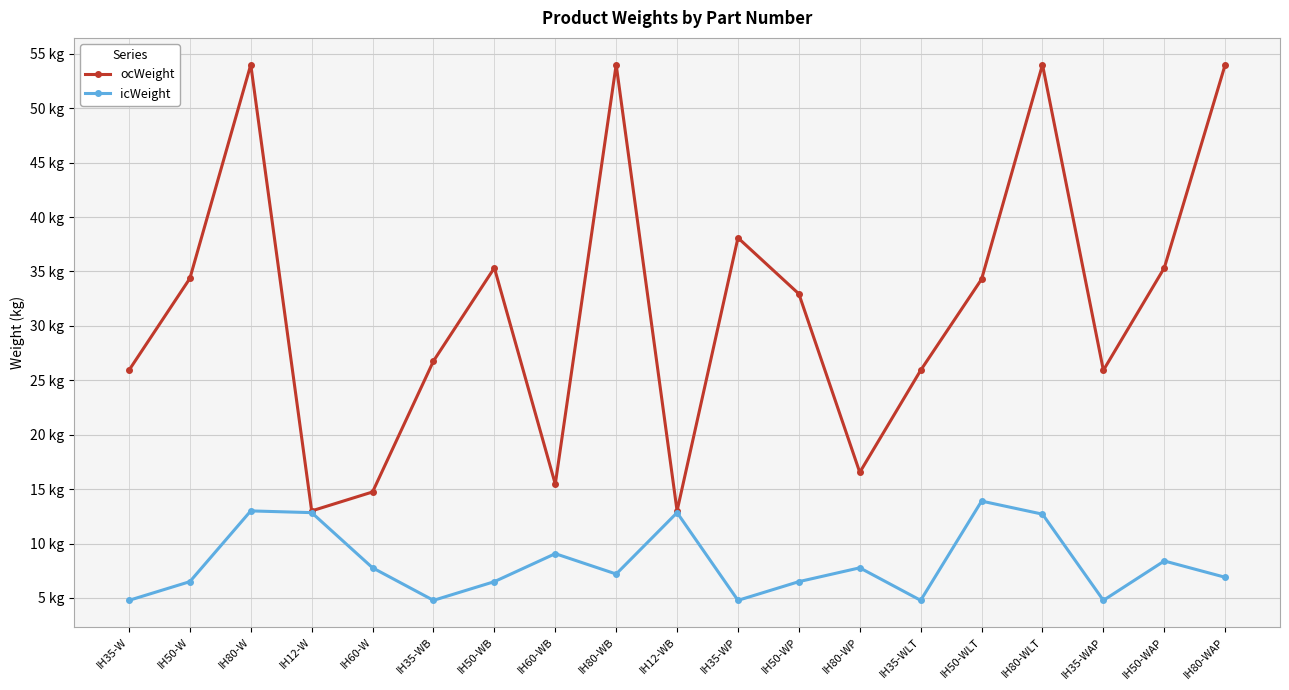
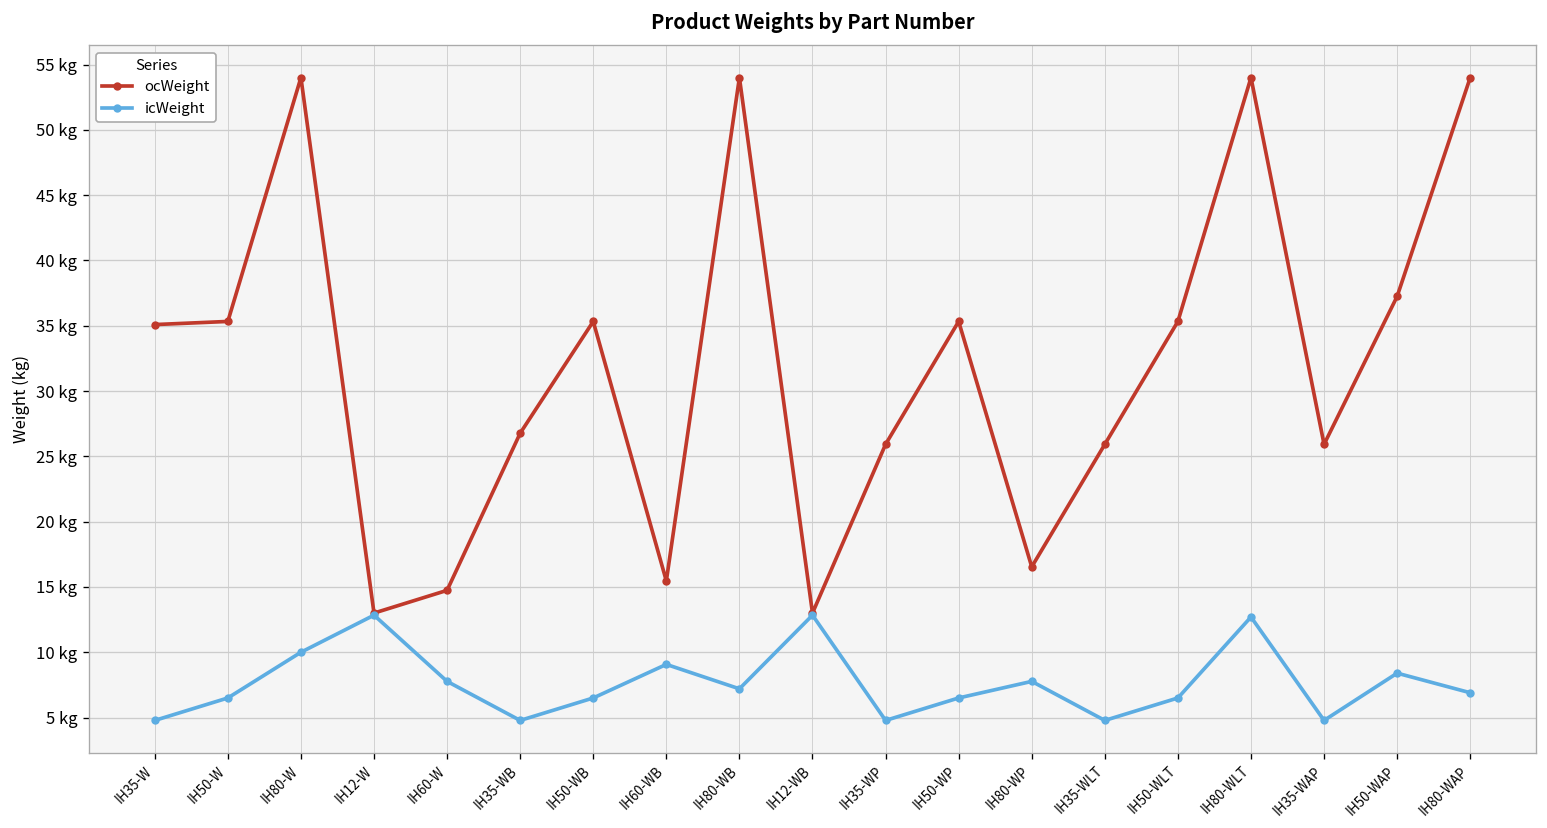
ocWeight, IH35-W: 25.9 kg -> 35.1 kg
ocWeight, IH50-W: 34.4 kg -> 35.3 kg
icWeight, IH80-W: 13 kg -> 10 kg
ocWeight, IH35-WP: 38.1 kg -> 25.9 kg
ocWeight, IH50-WP: 32.9 kg -> 35.3 kg
ocWeight, IH50-WLT: 34.3 kg -> 35.3 kg
icWeight, IH50-WLT: 13.9 kg -> 6.5 kg
ocWeight, IH50-WAP: 35.3 kg -> 37.3 kg
